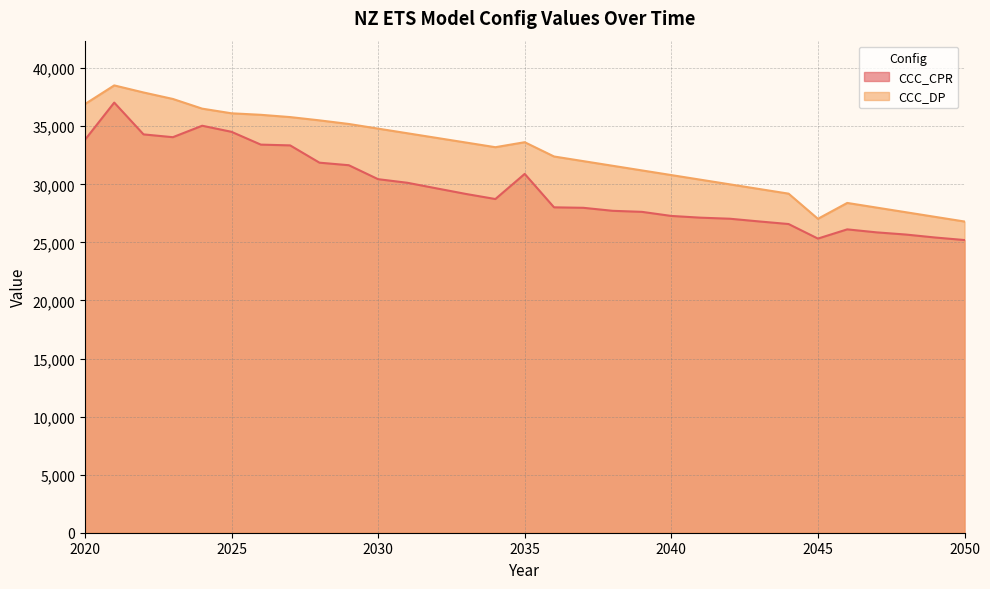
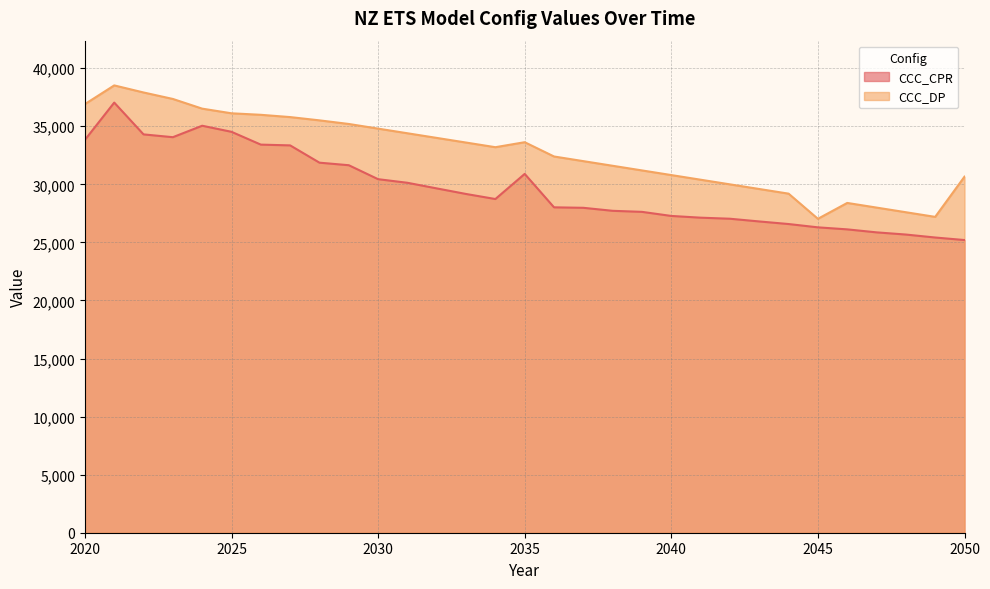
CCC_CPR, 2045: 25,300 -> 26,300
CCC_DP, 2050: 26,800 -> 30,700
